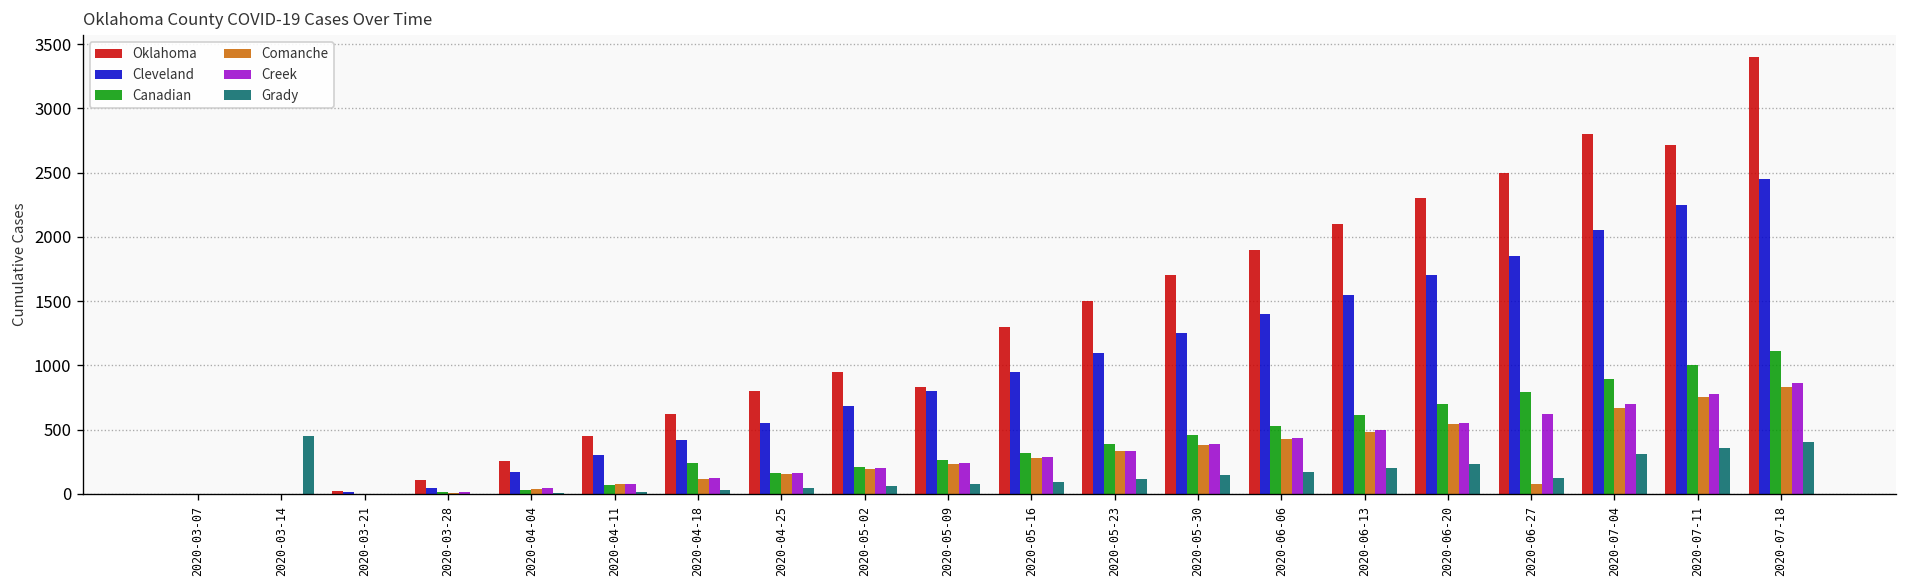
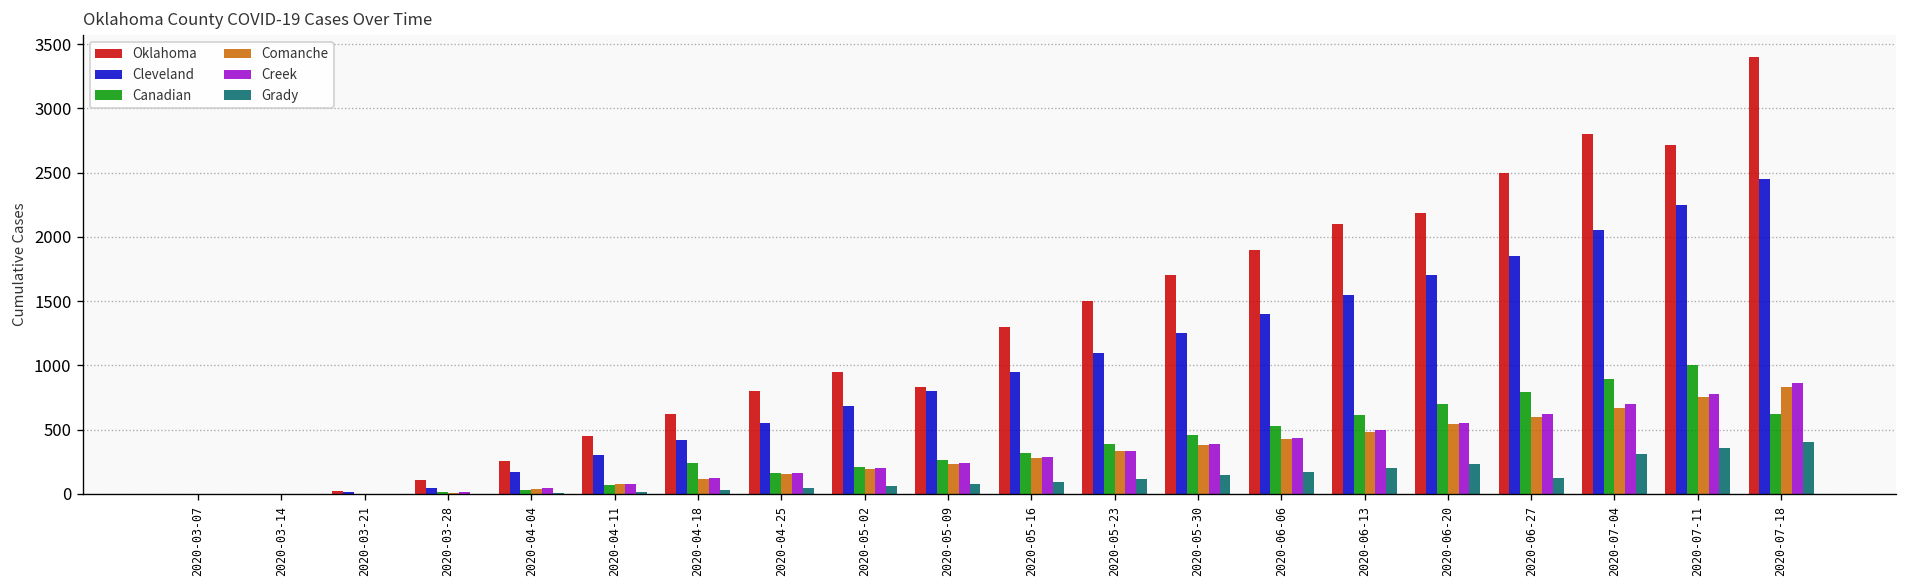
Grady, 2020-03-14: 450 -> 0
Oklahoma, 2020-06-20: 2300 -> 2190
Comanche, 2020-06-27: 80 -> 600
Canadian, 2020-07-18: 1110 -> 620
